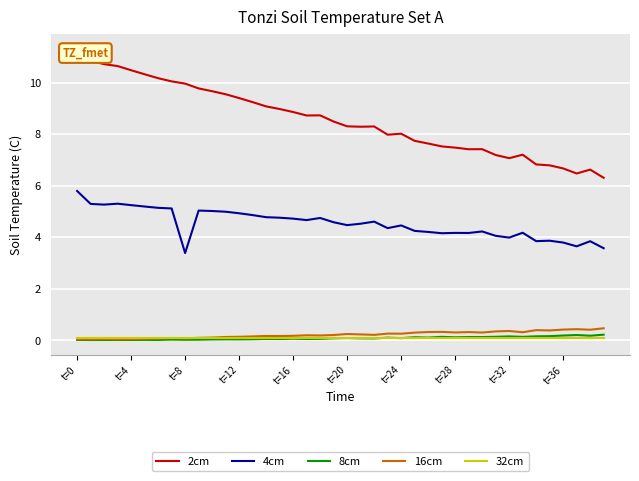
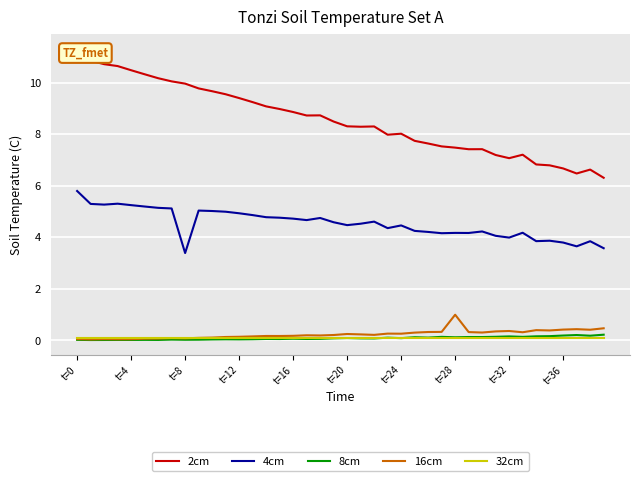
16cm, t=28: 0.3 -> 1.0
